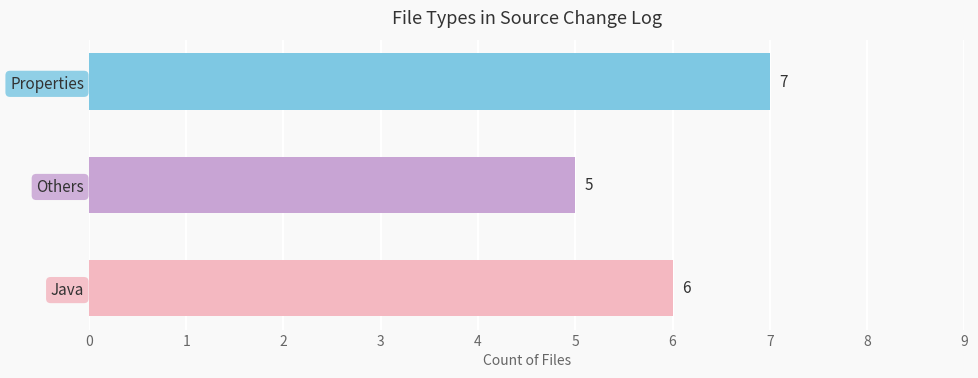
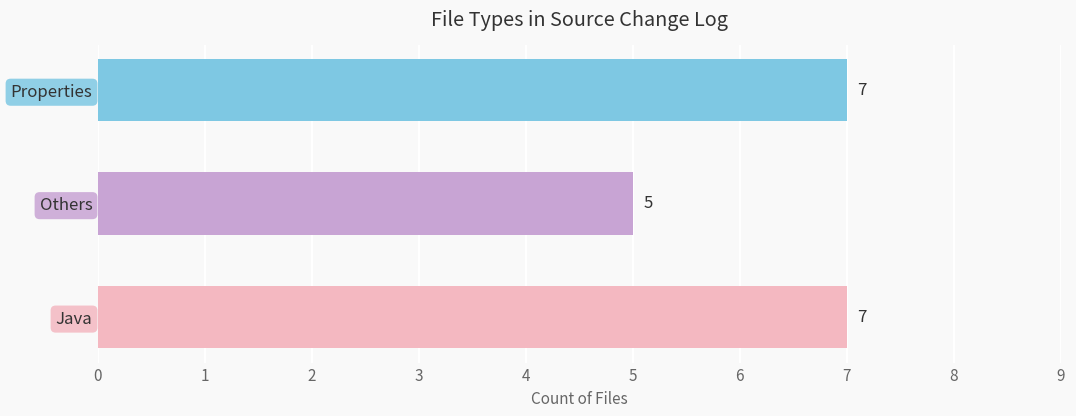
Java: 6 -> 7
